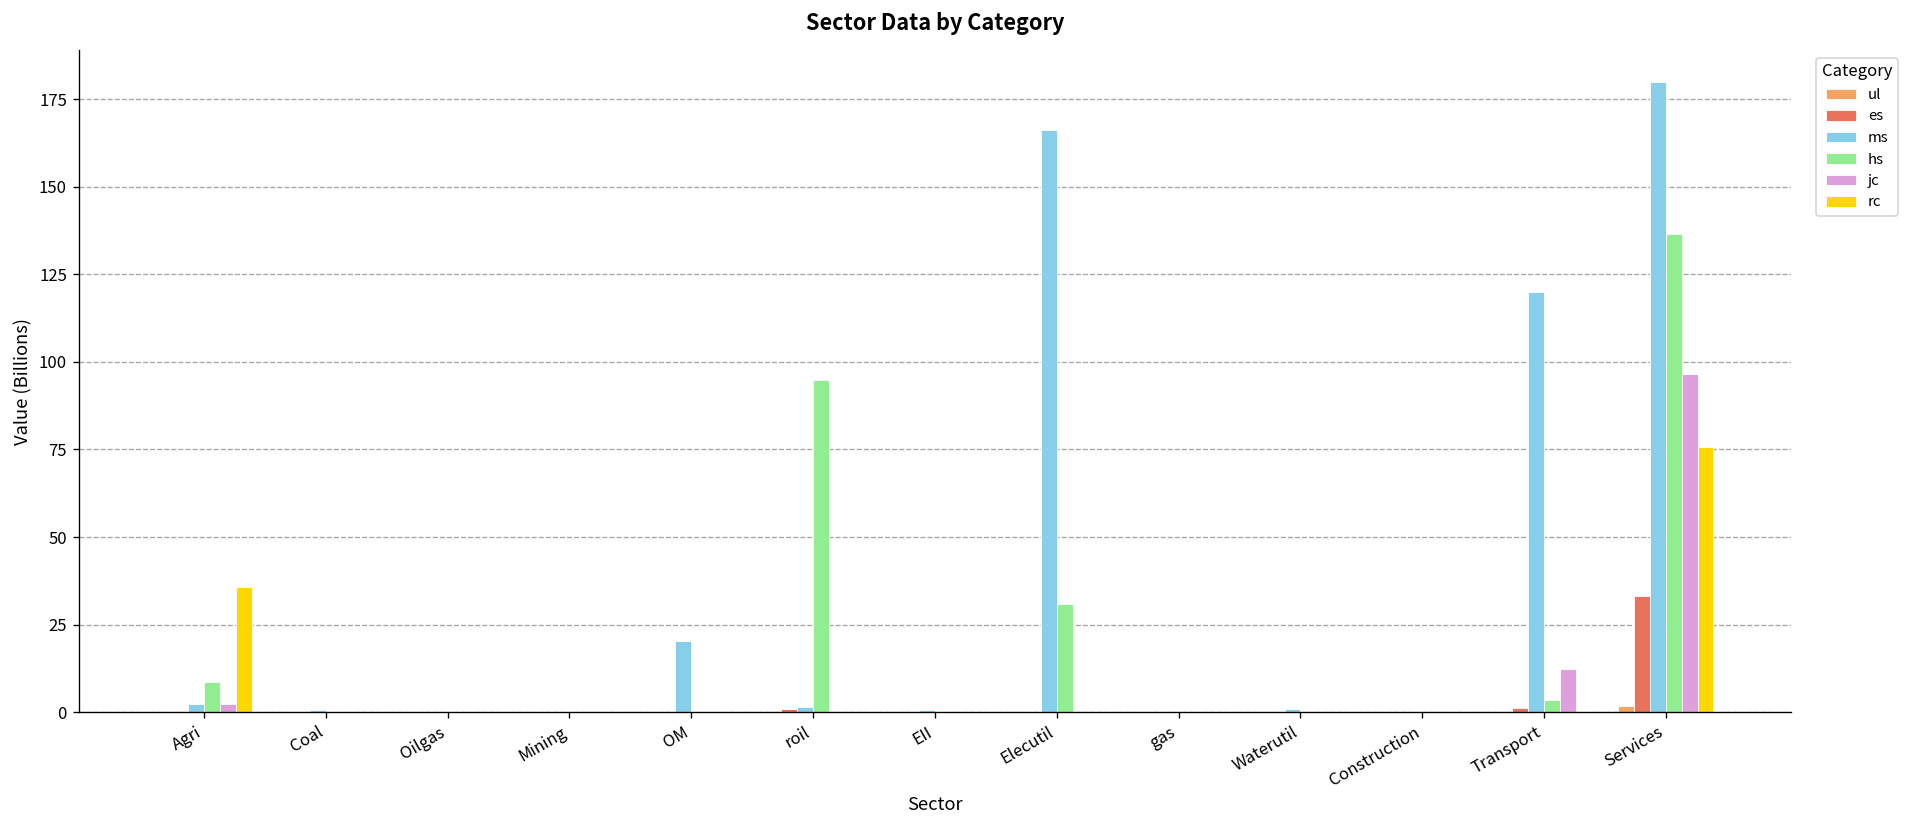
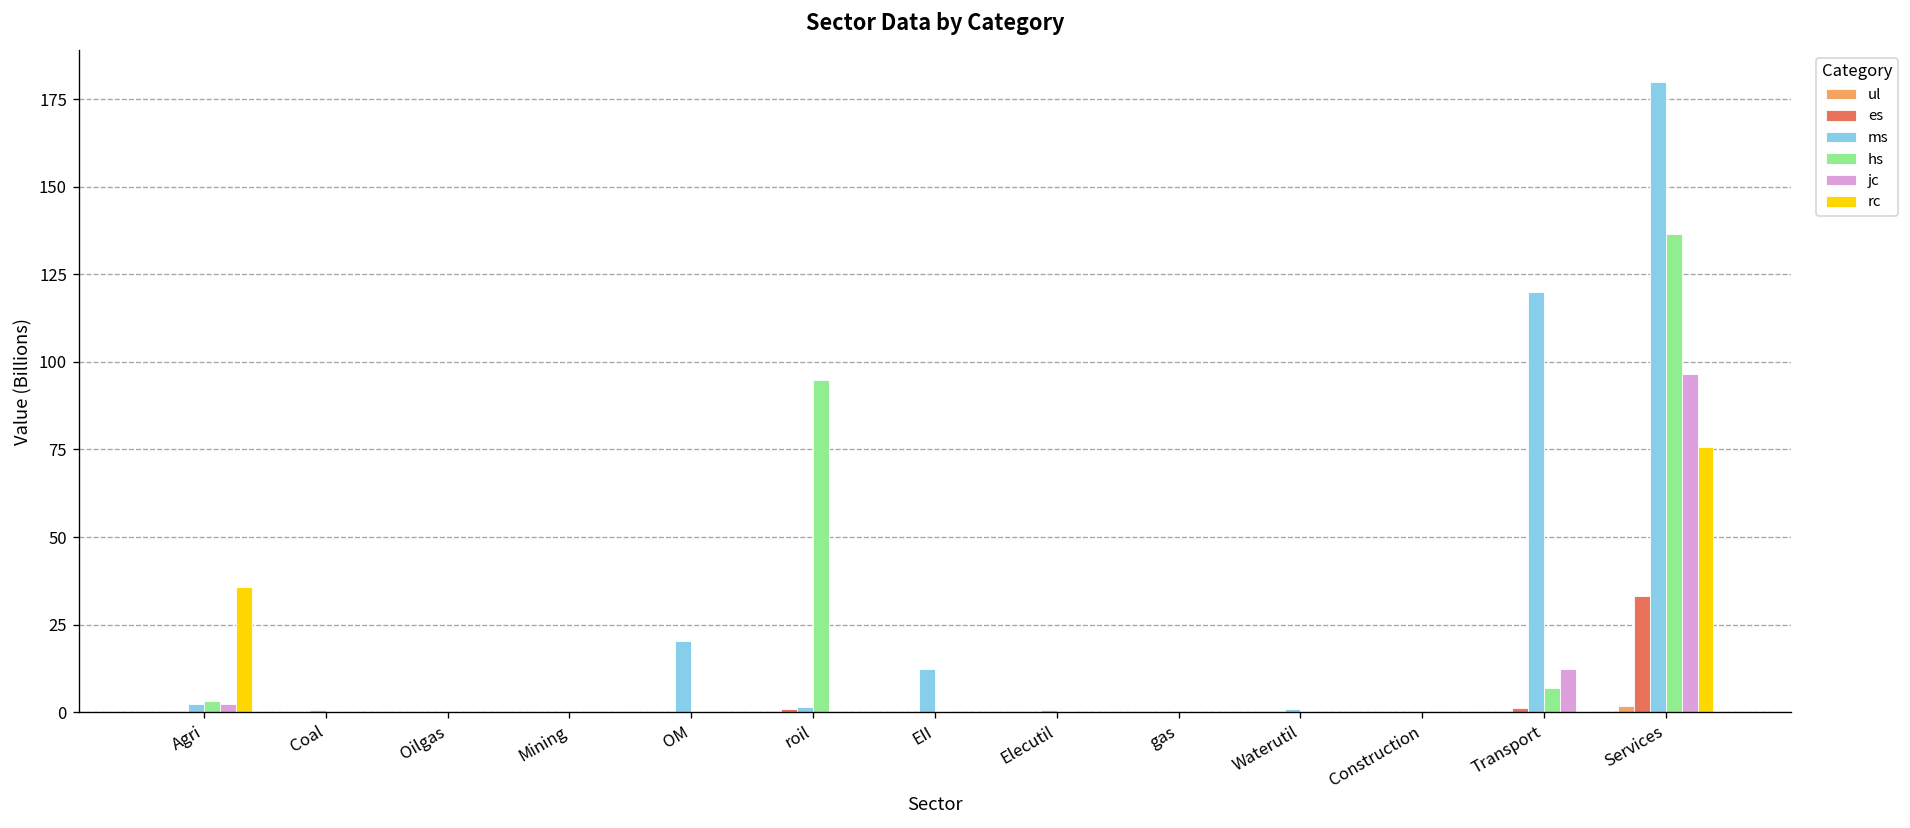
hs, Agri: 9 -> 3
ms, EII: 1 -> 12
ms, Elecutil: 166 -> 1
hs, Elecutil: 31 -> 0
hs, Transport: 3 -> 7
